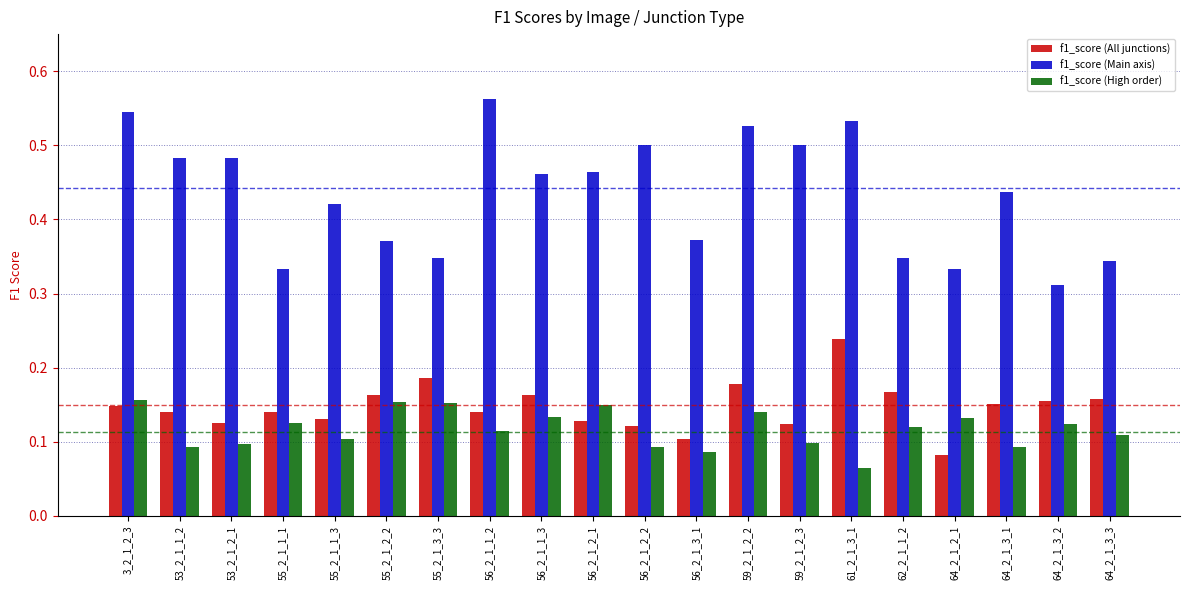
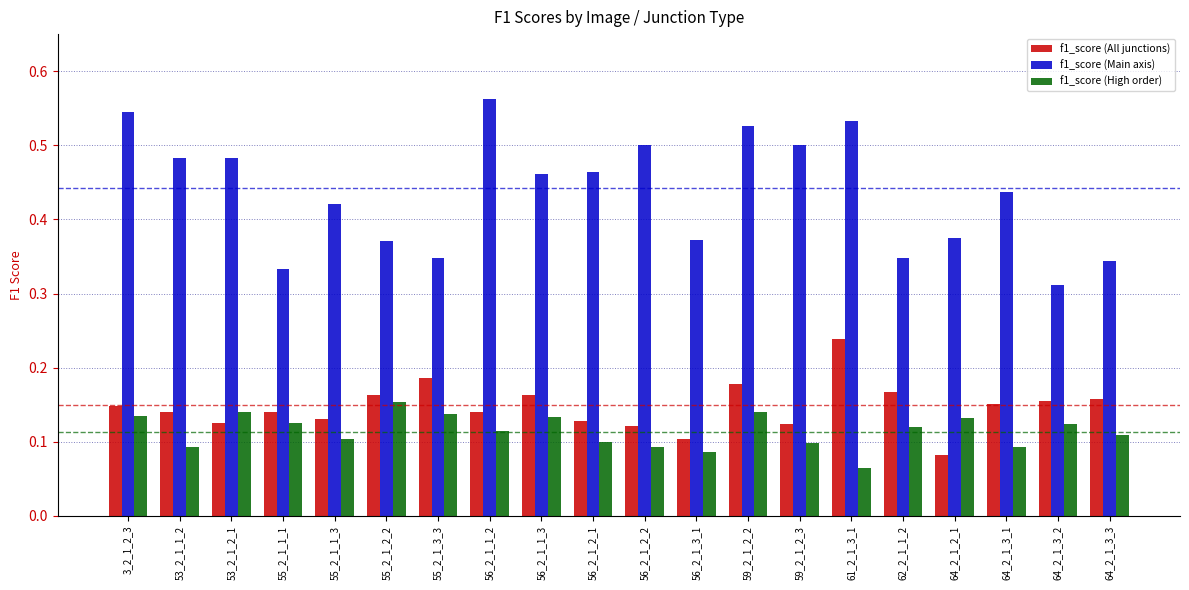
f1_score (High order), 3_2_1_2_3: 0.16 -> 0.14
f1_score (High order), 53_2_1_2_1: 0.10 -> 0.14
f1_score (High order), 55_2_1_3_3: 0.15 -> 0.14
f1_score (High order), 56_2_1_2_1: 0.15 -> 0.10
f1_score (Main axis), 64_2_1_2_1: 0.33 -> 0.38
